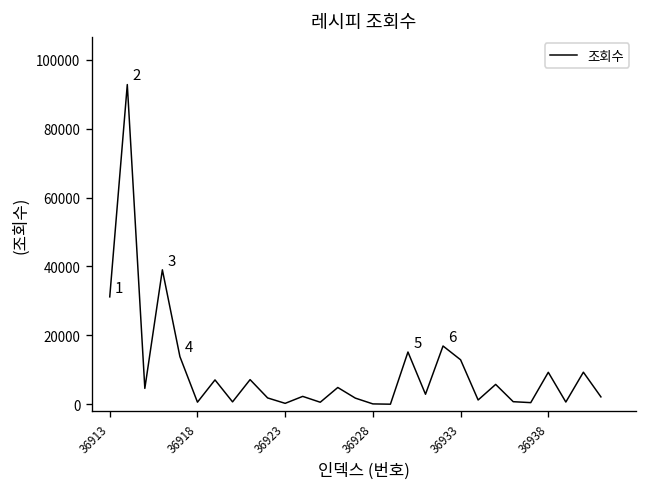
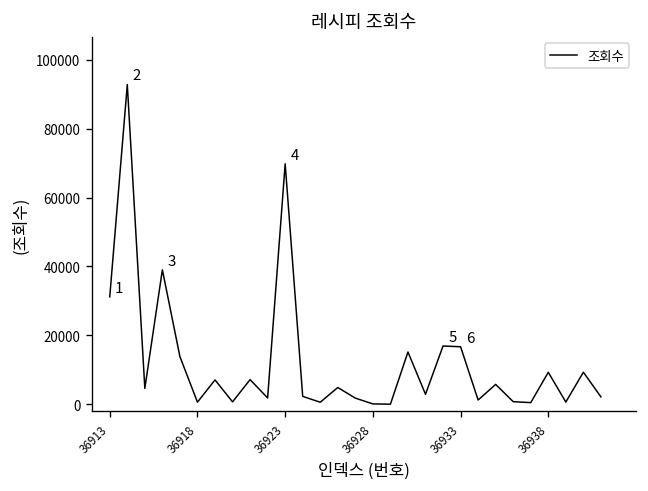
36923: 0 -> 70000
36933: 13000 -> 17000
